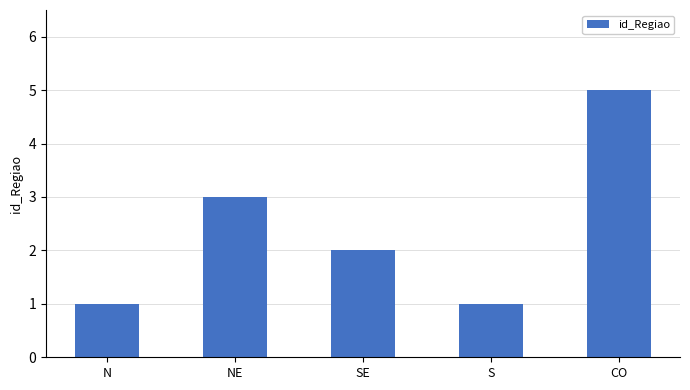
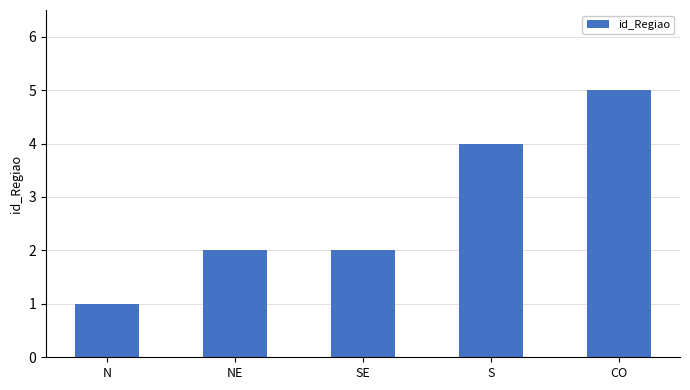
NE: 3 -> 2
S: 1 -> 4
